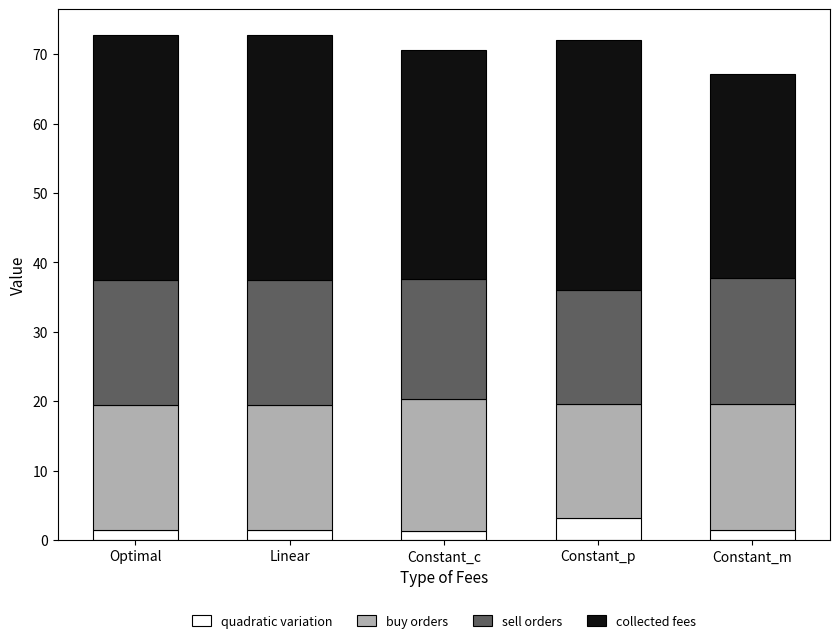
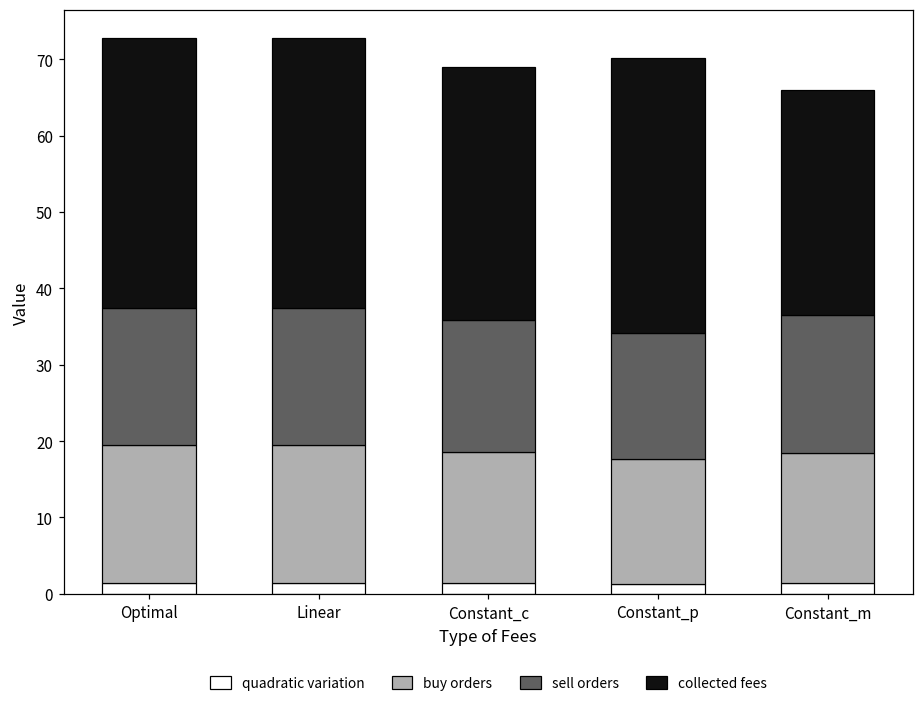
buy orders, Constant_c: 19 -> 17
quadratic variation, Constant_p: 3 -> 1
buy orders, Constant_m: 18 -> 17
